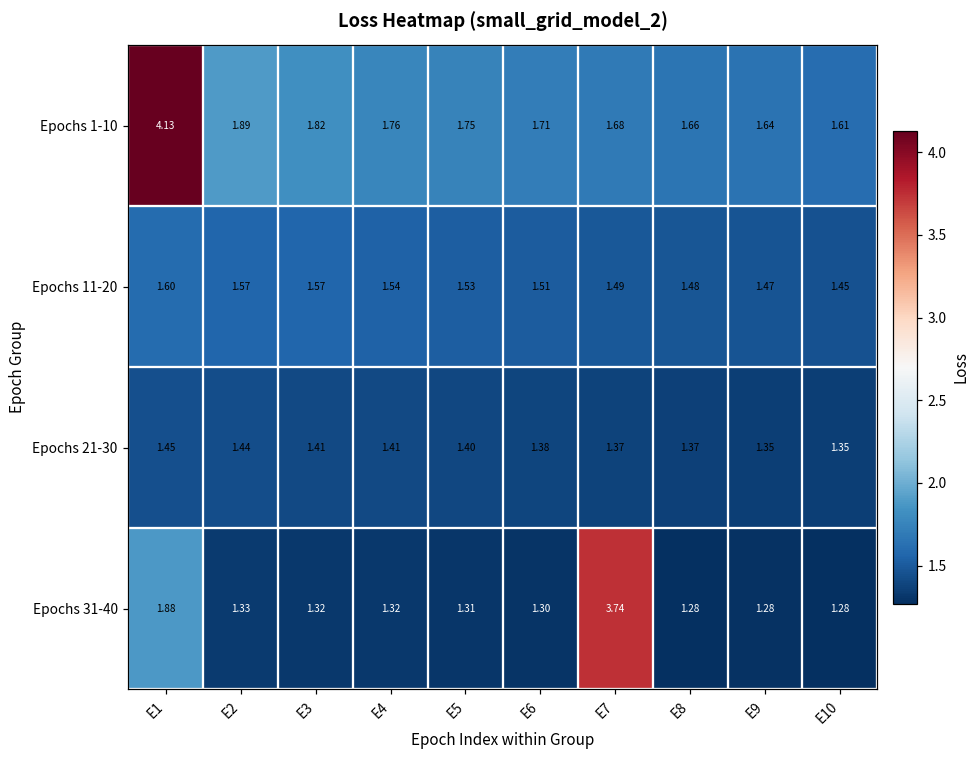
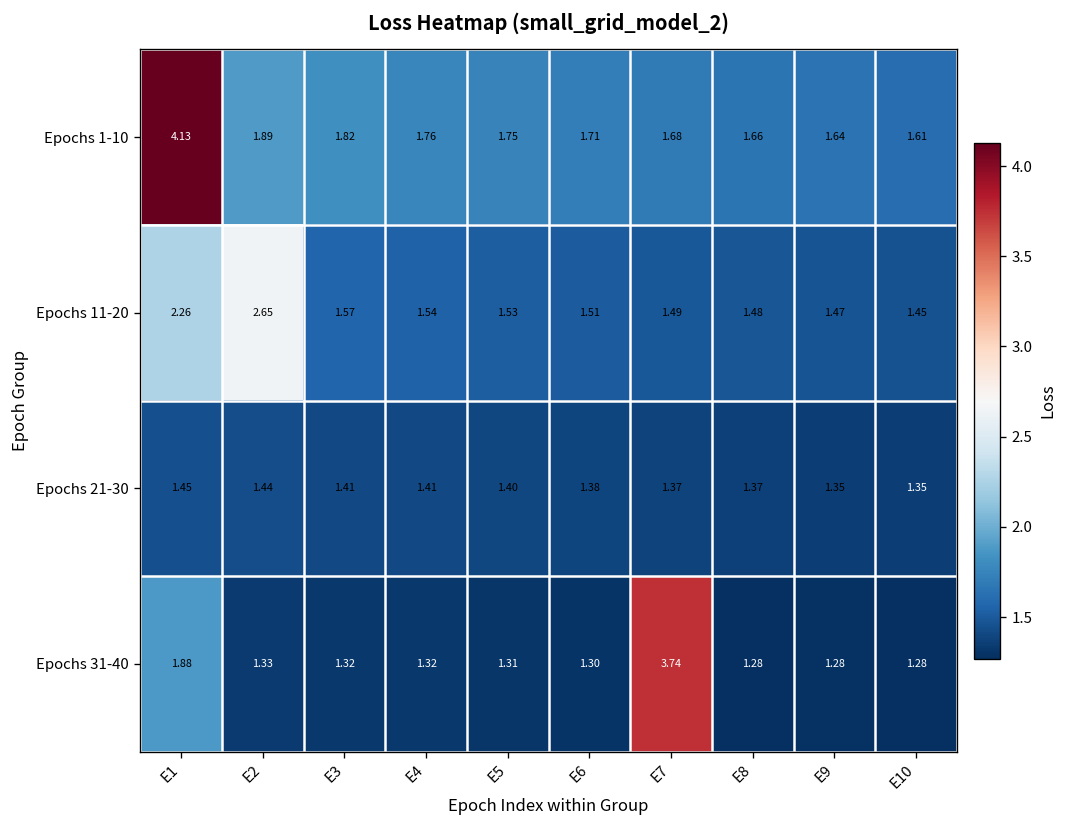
Epochs 11-20, E1: 1.60 -> 2.26
Epochs 11-20, E2: 1.57 -> 2.65
